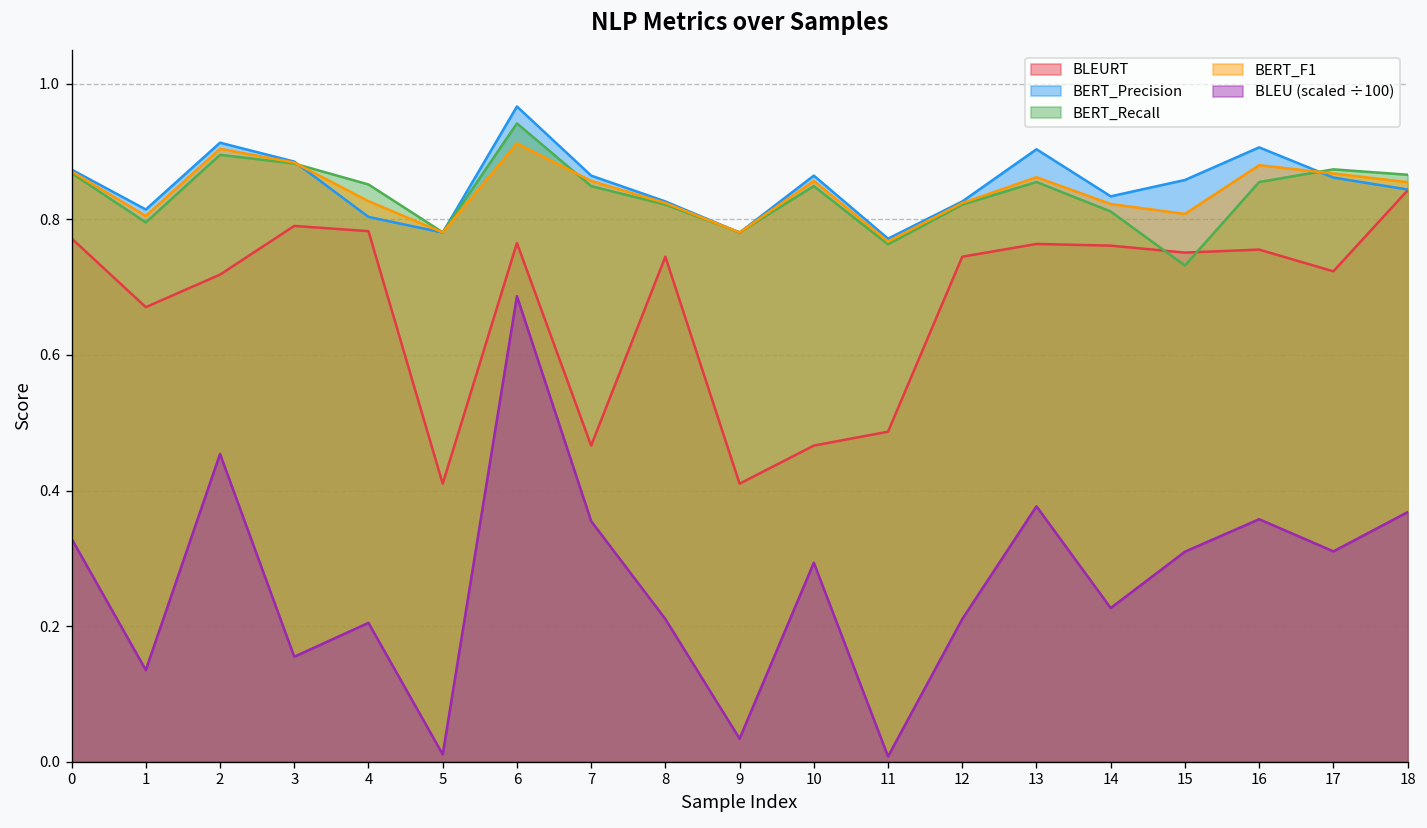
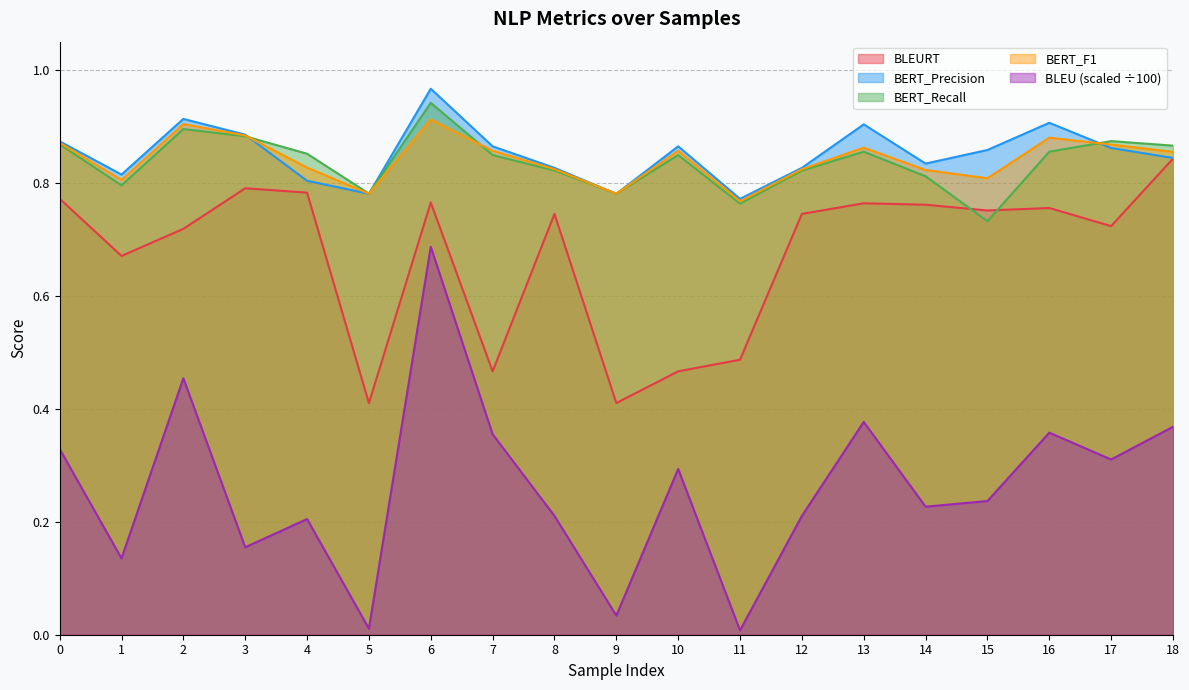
BLEU (scaled ÷100), 15: 0.31 -> 0.24
